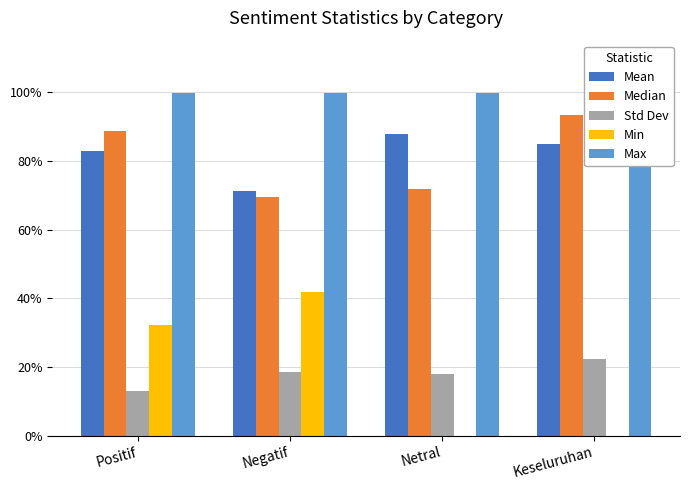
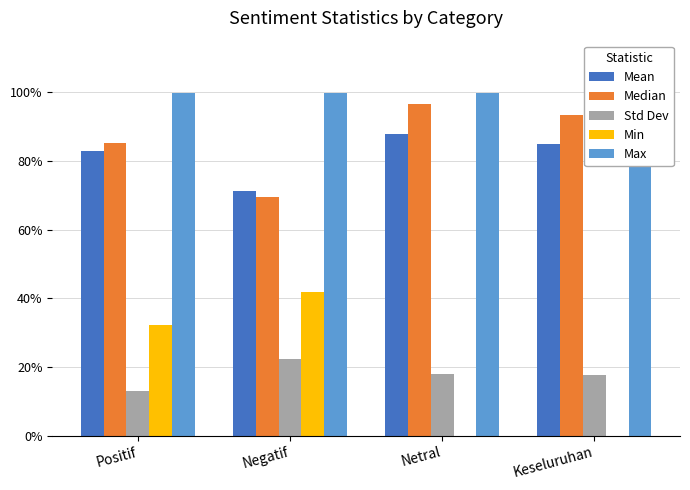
Median, Positif: 89% -> 85%
Std Dev, Negatif: 19% -> 22%
Median, Netral: 72% -> 97%
Std Dev, Keseluruhan: 22% -> 18%
